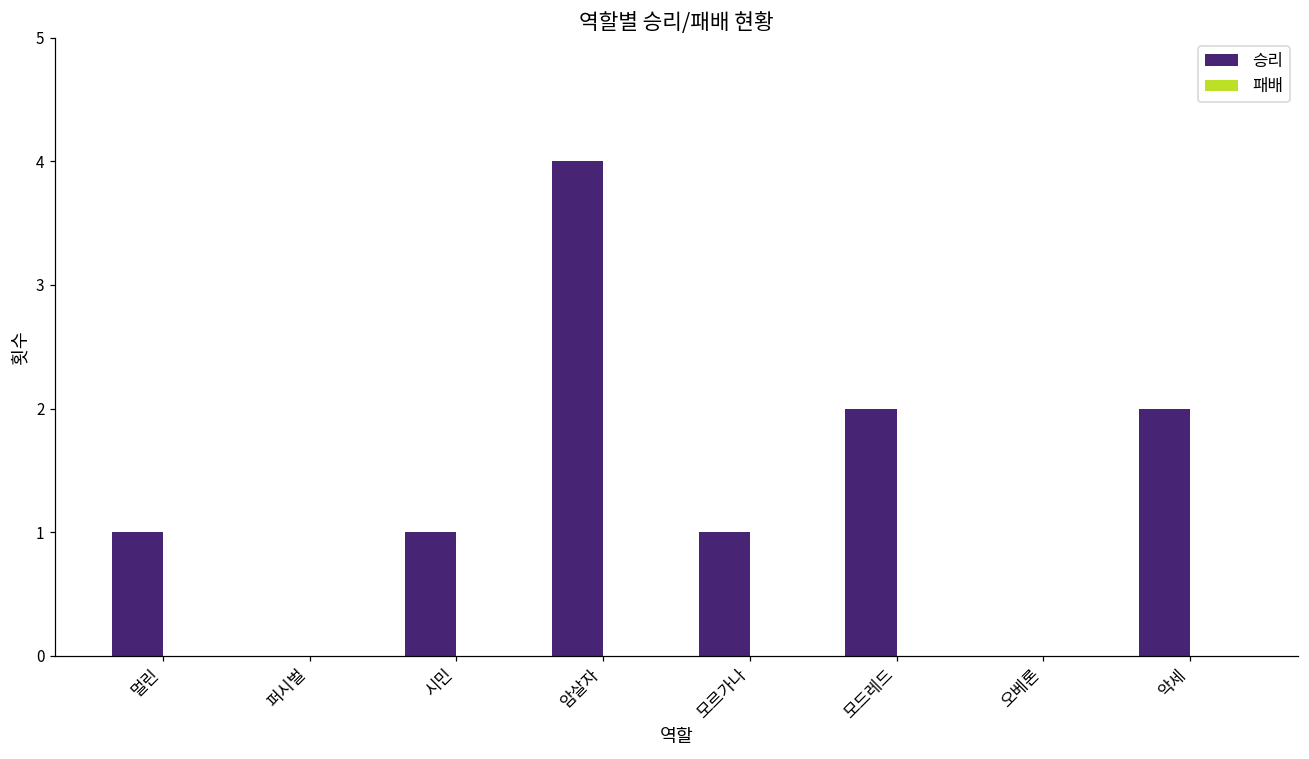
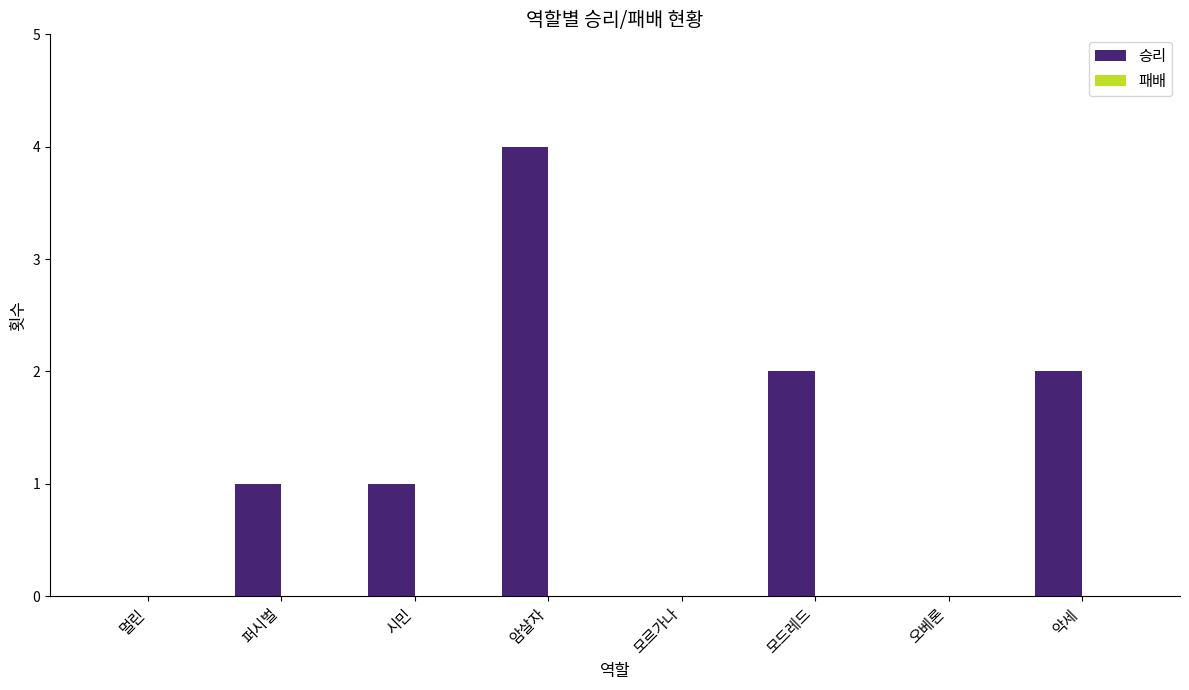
승리, 멀린: 1 -> 0
승리, 퍼시벌: 0 -> 1
승리, 모르가나: 1 -> 0
